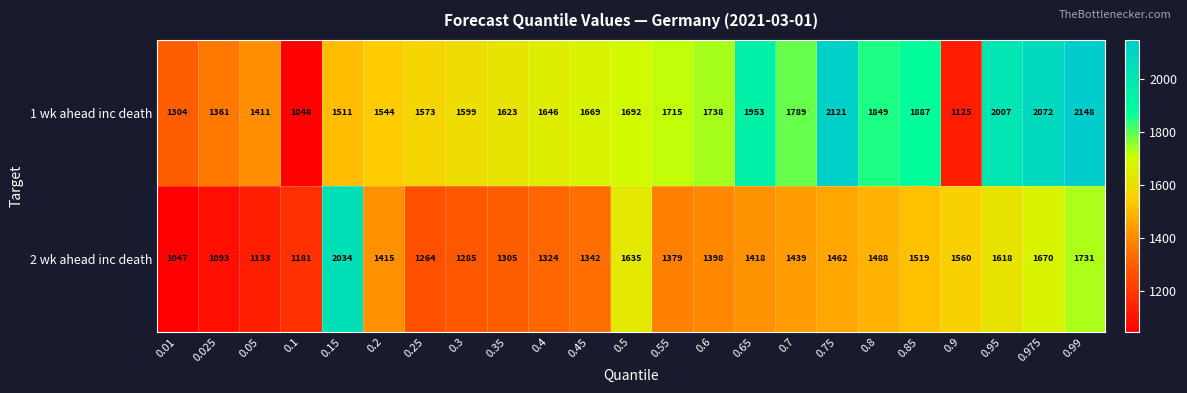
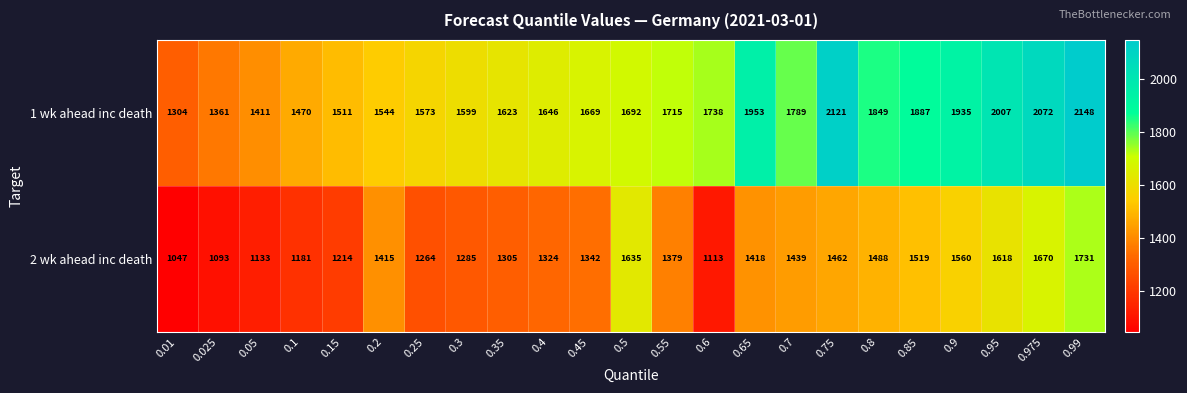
1 wk ahead inc death, 0.1: 1048 -> 1470
1 wk ahead inc death, 0.9: 1125 -> 1935
2 wk ahead inc death, 0.15: 2034 -> 1214
2 wk ahead inc death, 0.6: 1398 -> 1113
